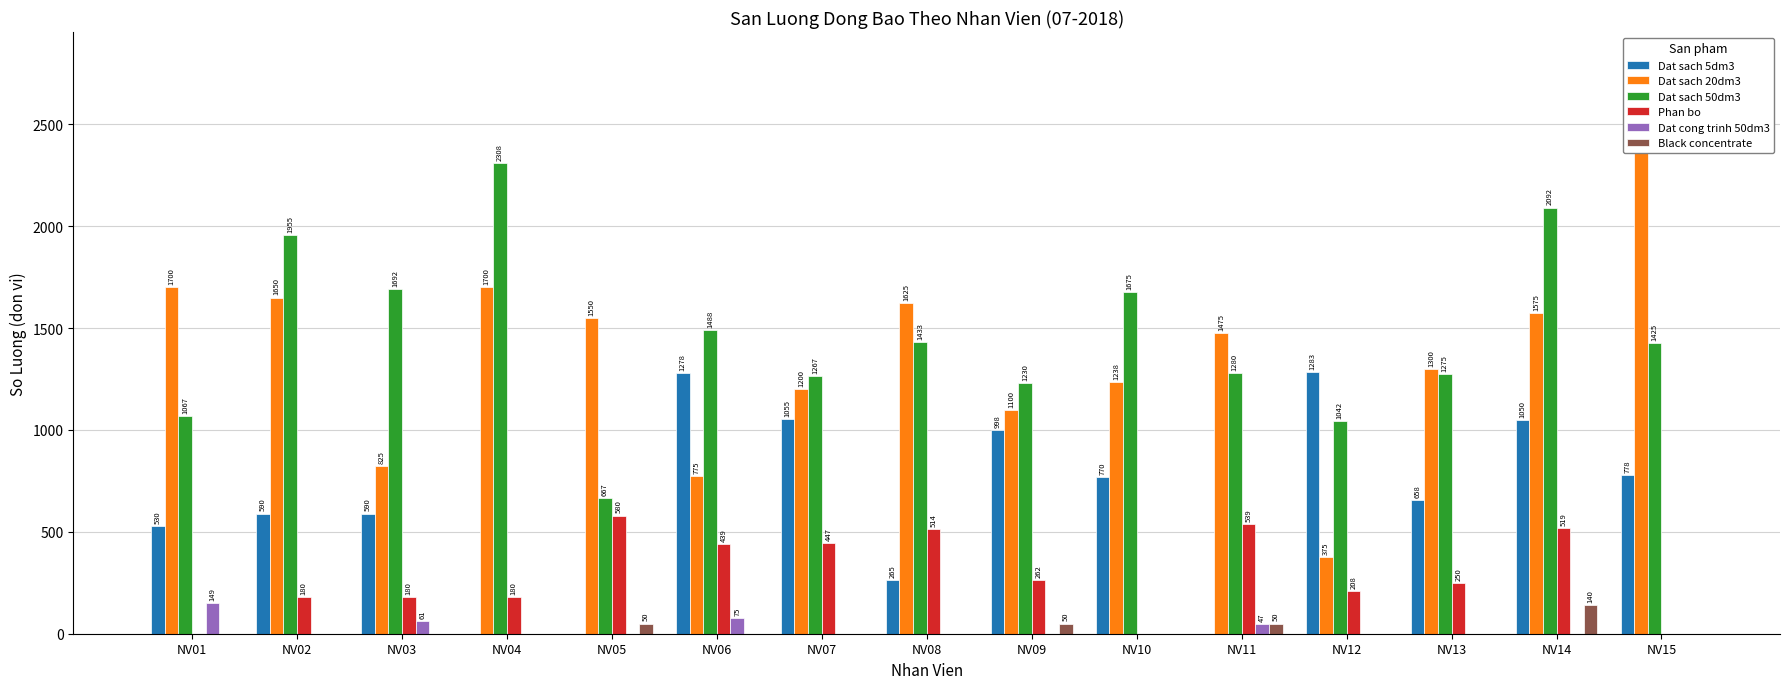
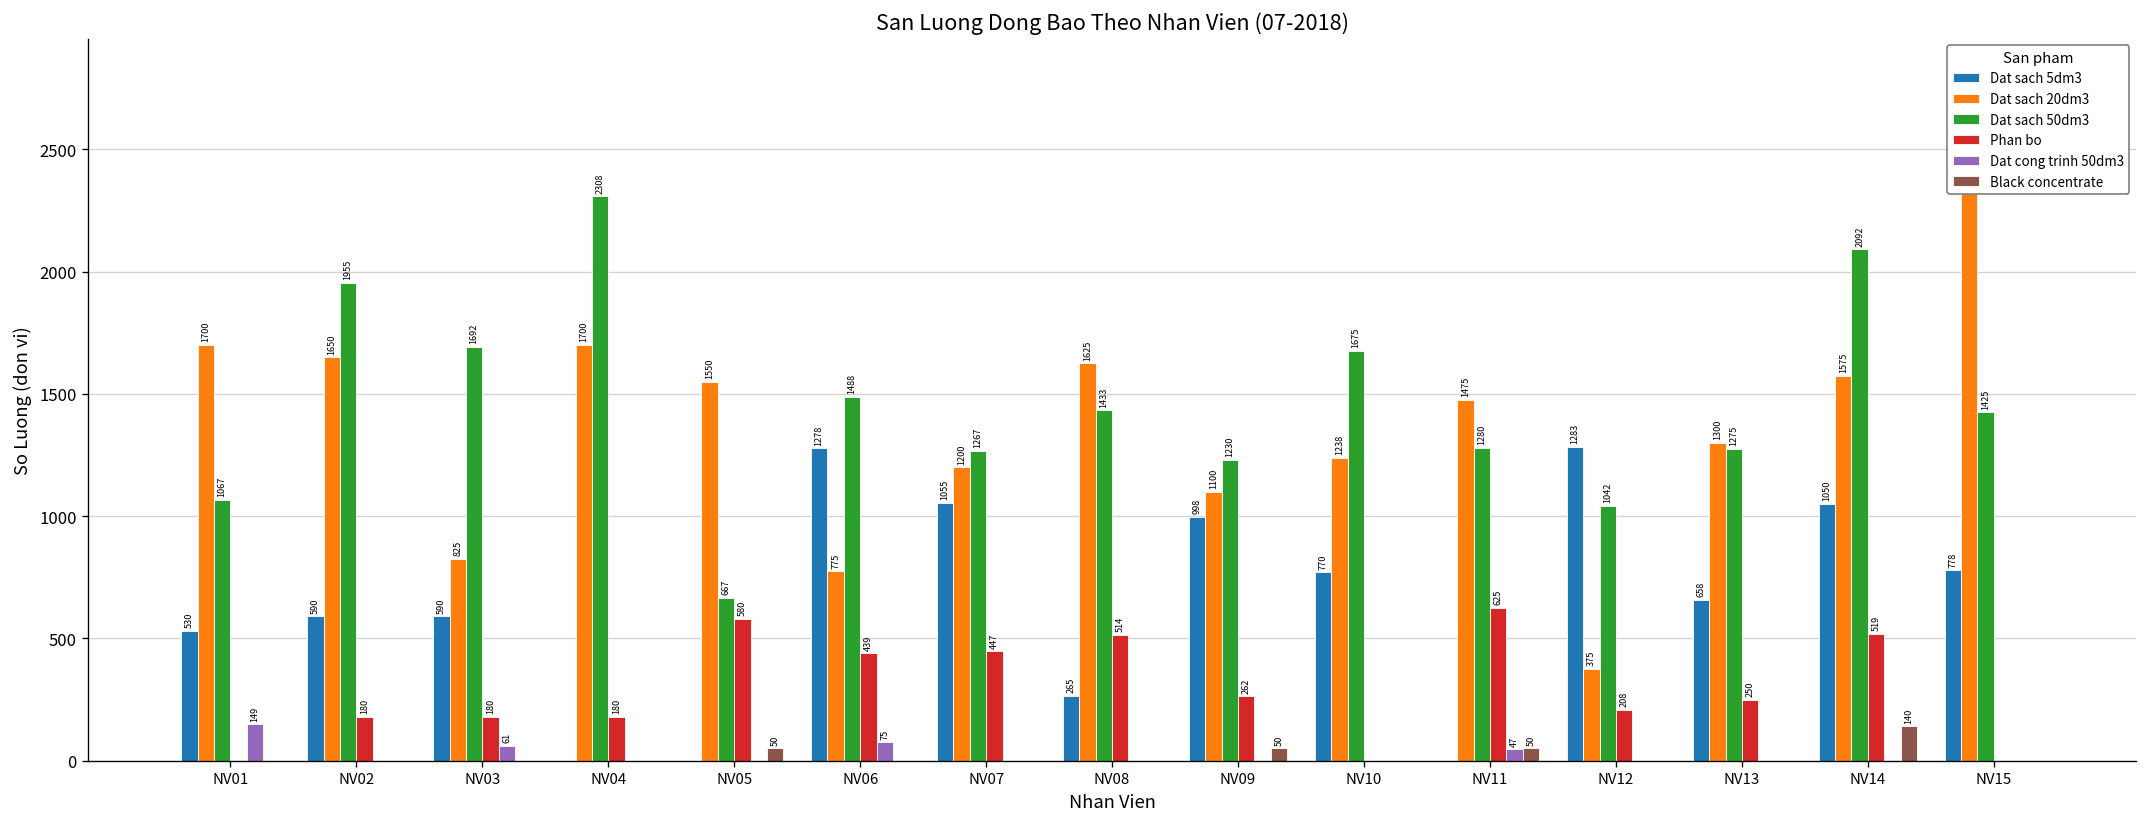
Phan bo, NV11: 539 -> 625
